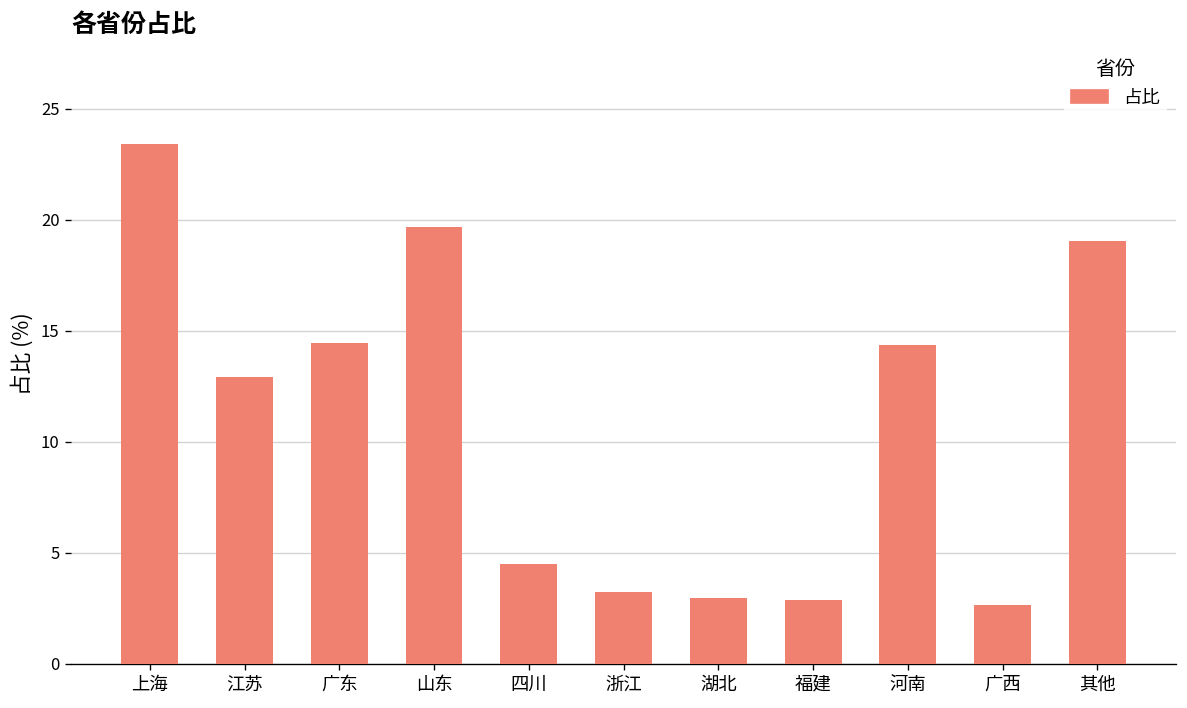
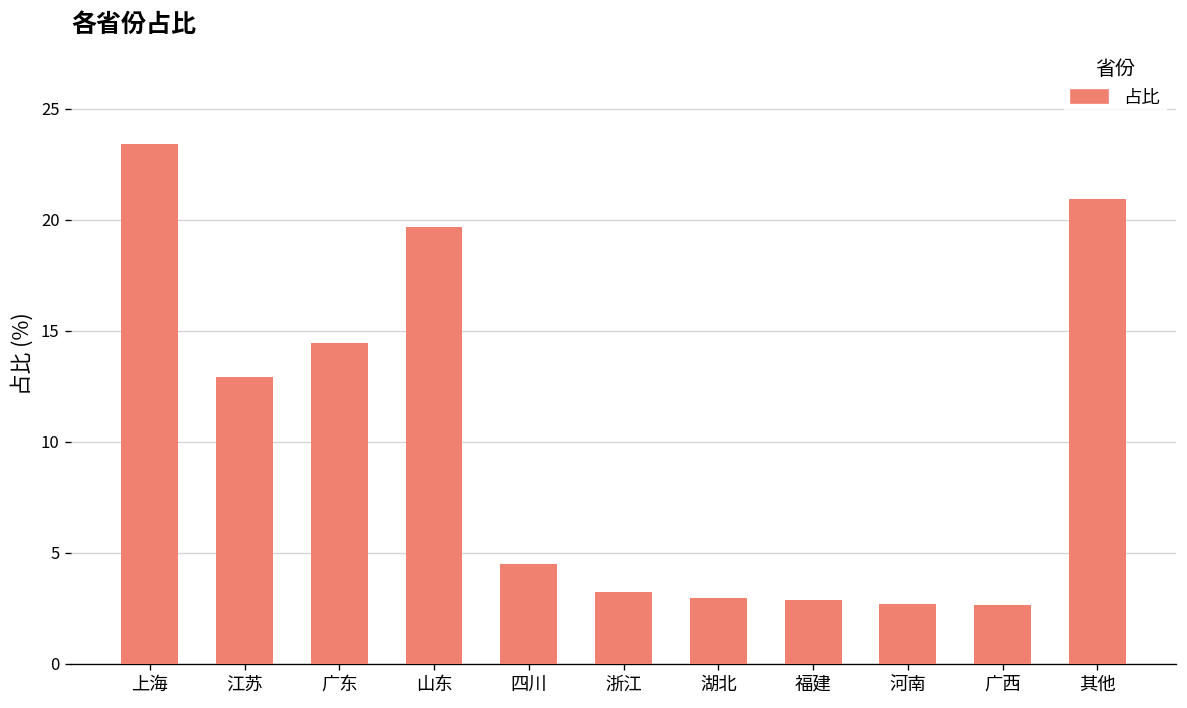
河南: 14.3 -> 2.7
其他: 19.0 -> 21.0
